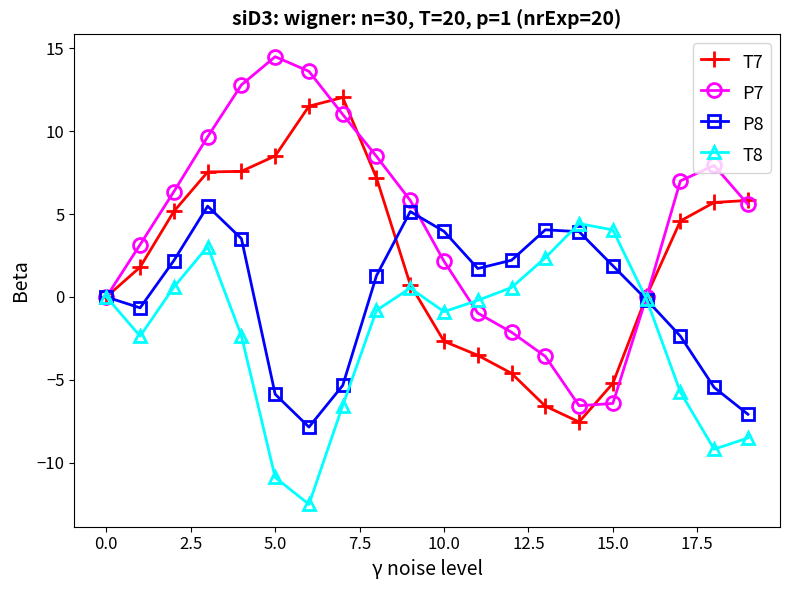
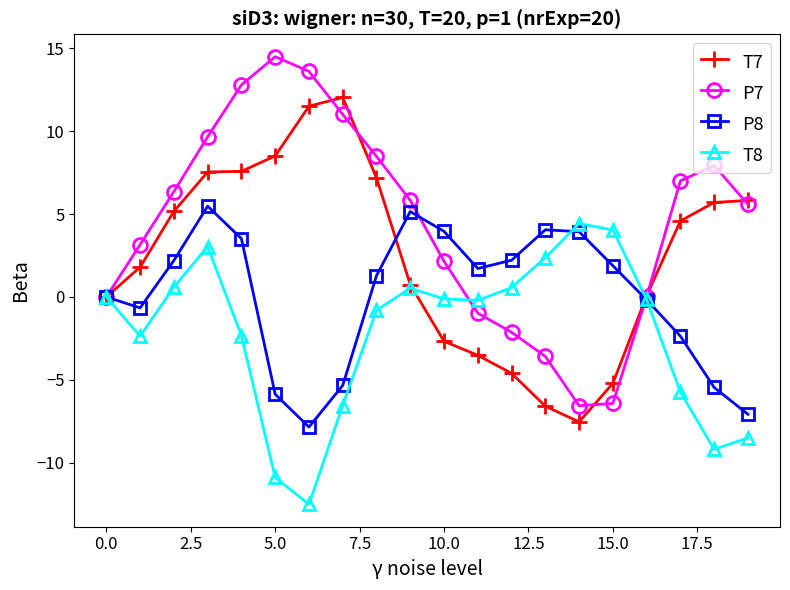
T8, 10.0: -0.9 -> -0.1
